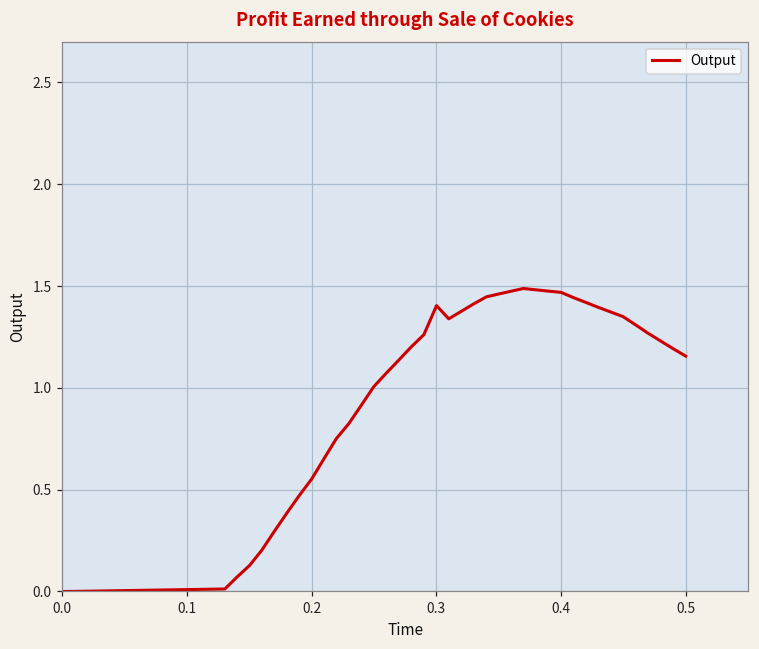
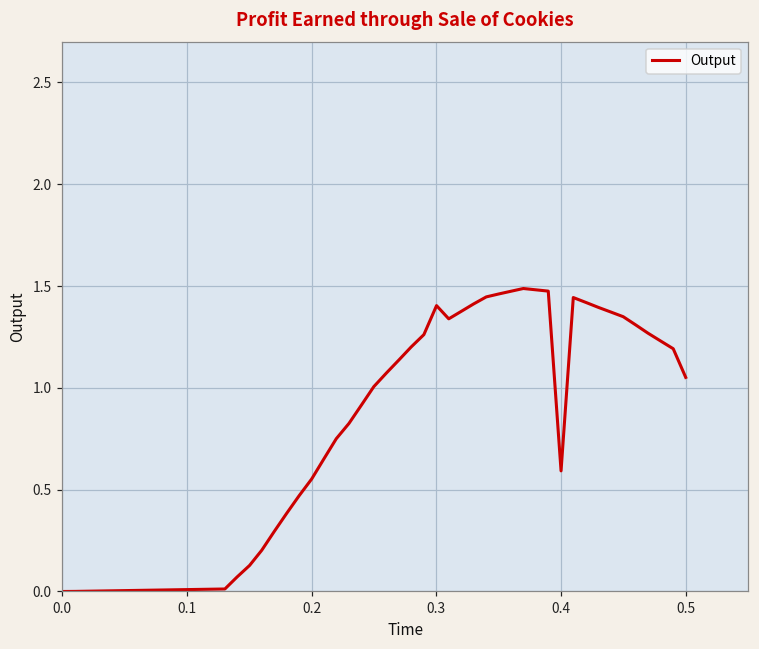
0.4: 1.47 -> 0.59
0.5: 1.16 -> 1.05
